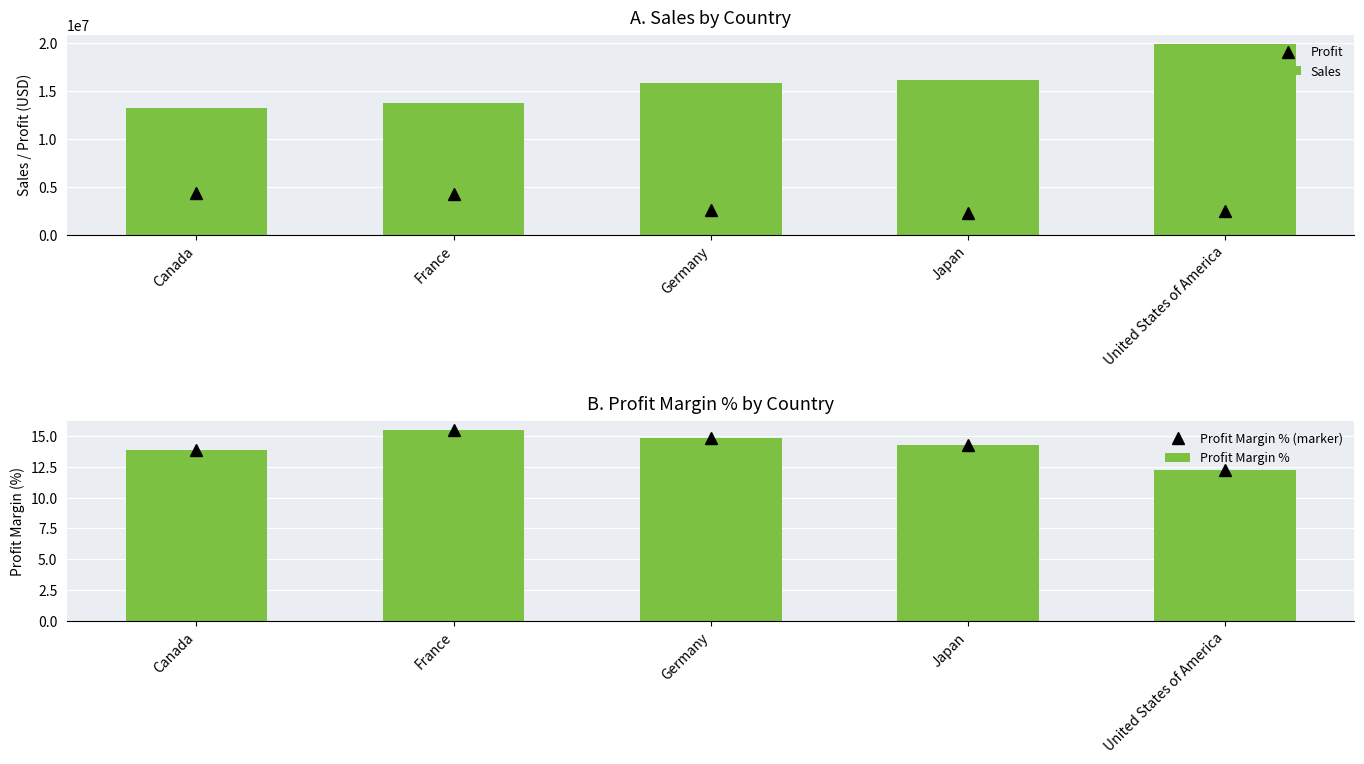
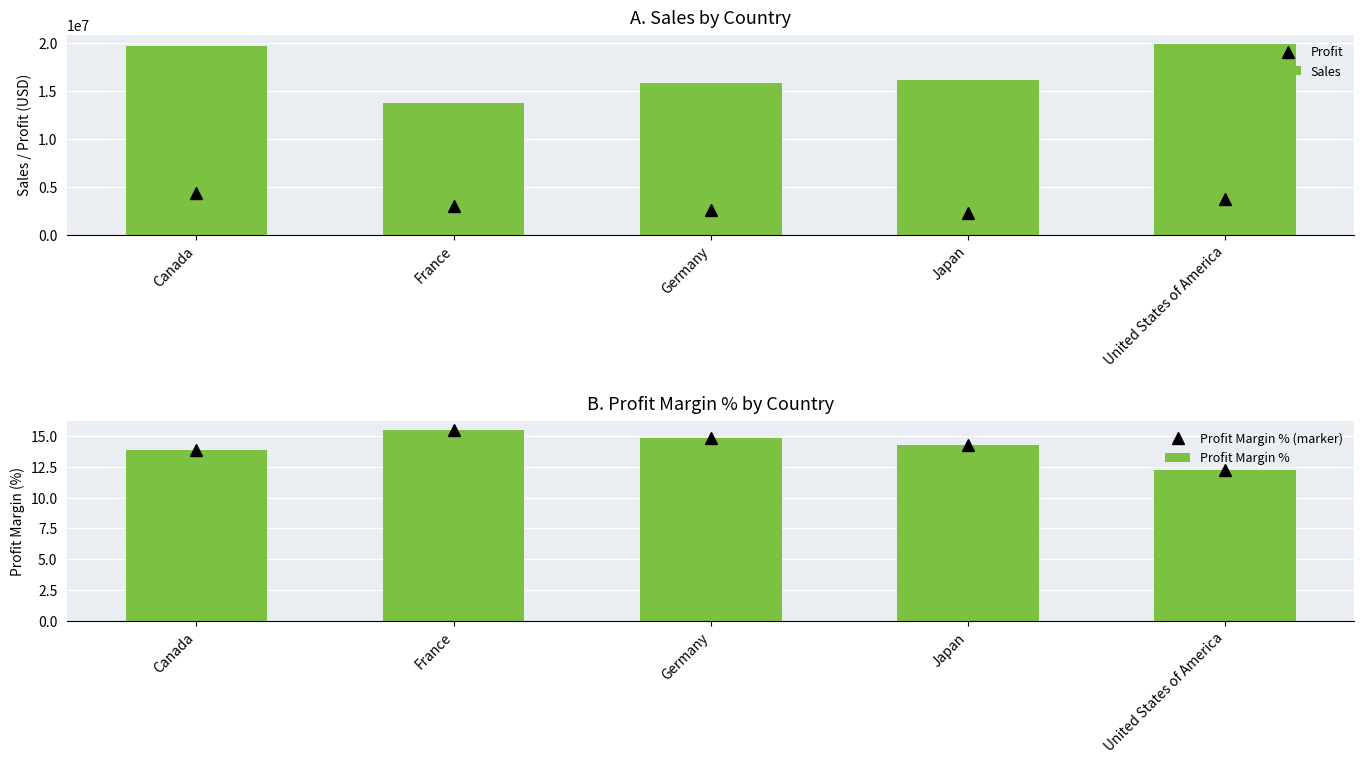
A. Sales by Country, Sales, Canada: 13000000 -> 20000000
A. Sales by Country, Profit, France: 4000000 -> 3000000
A. Sales by Country, Profit, United States of America: 2000000 -> 4000000
